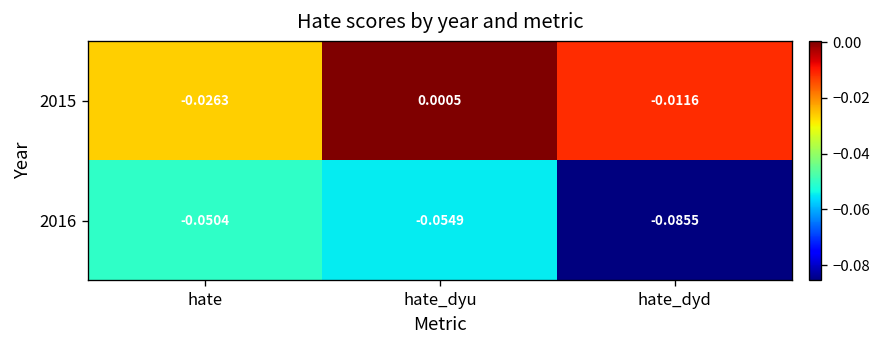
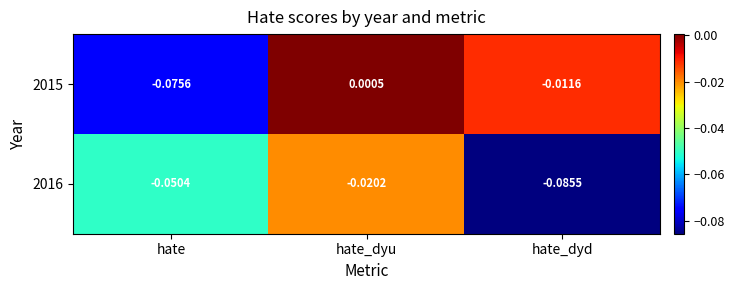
2015, hate: -0.0263 -> -0.0756
2016, hate_dyu: -0.0549 -> -0.0202
